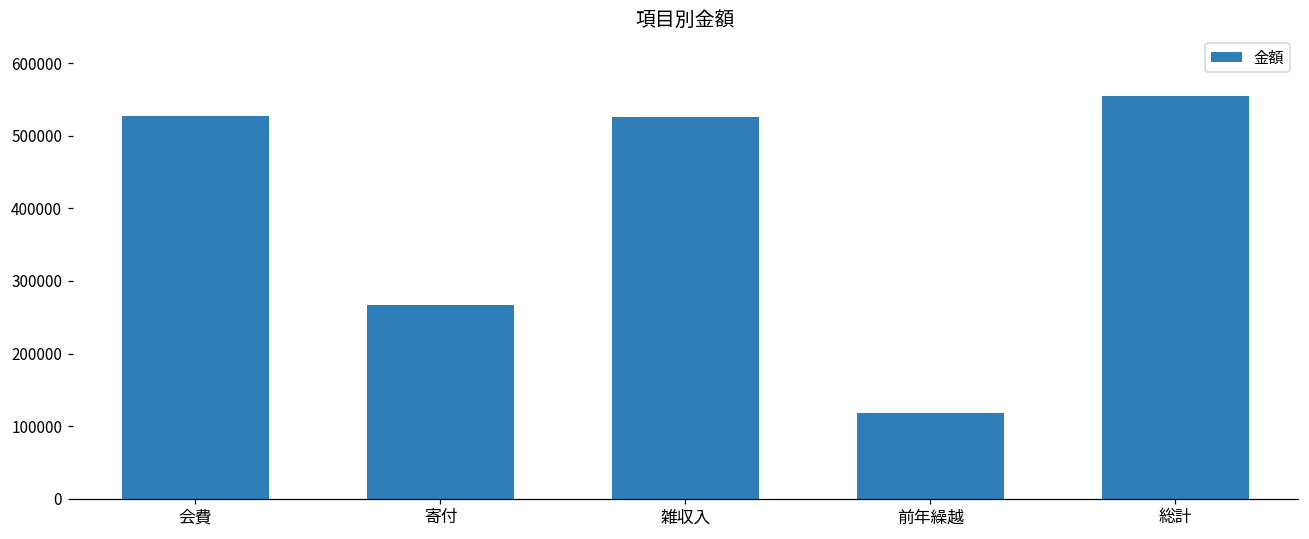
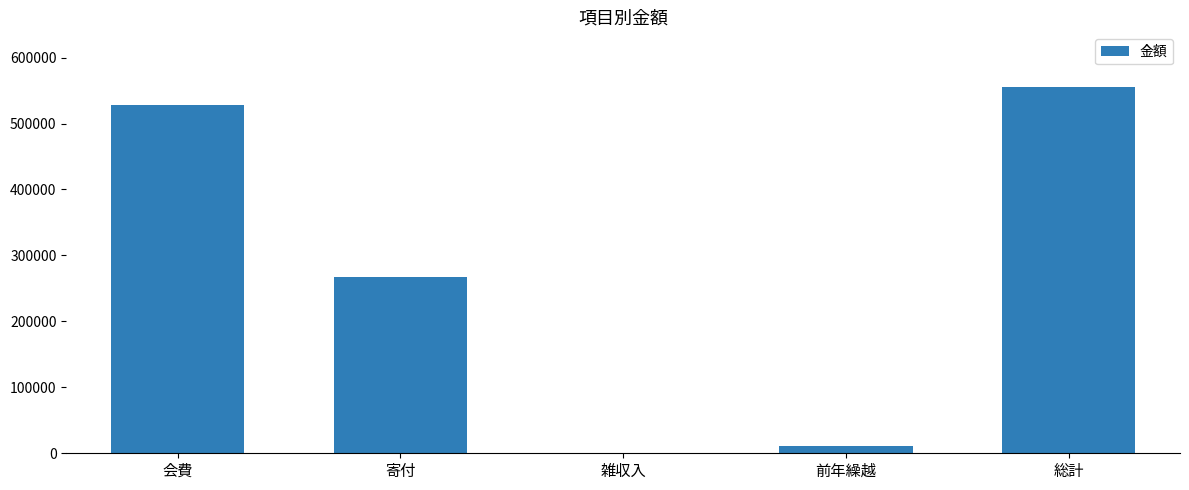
雑収入: 530000 -> 0
前年繰越: 120000 -> 10000
